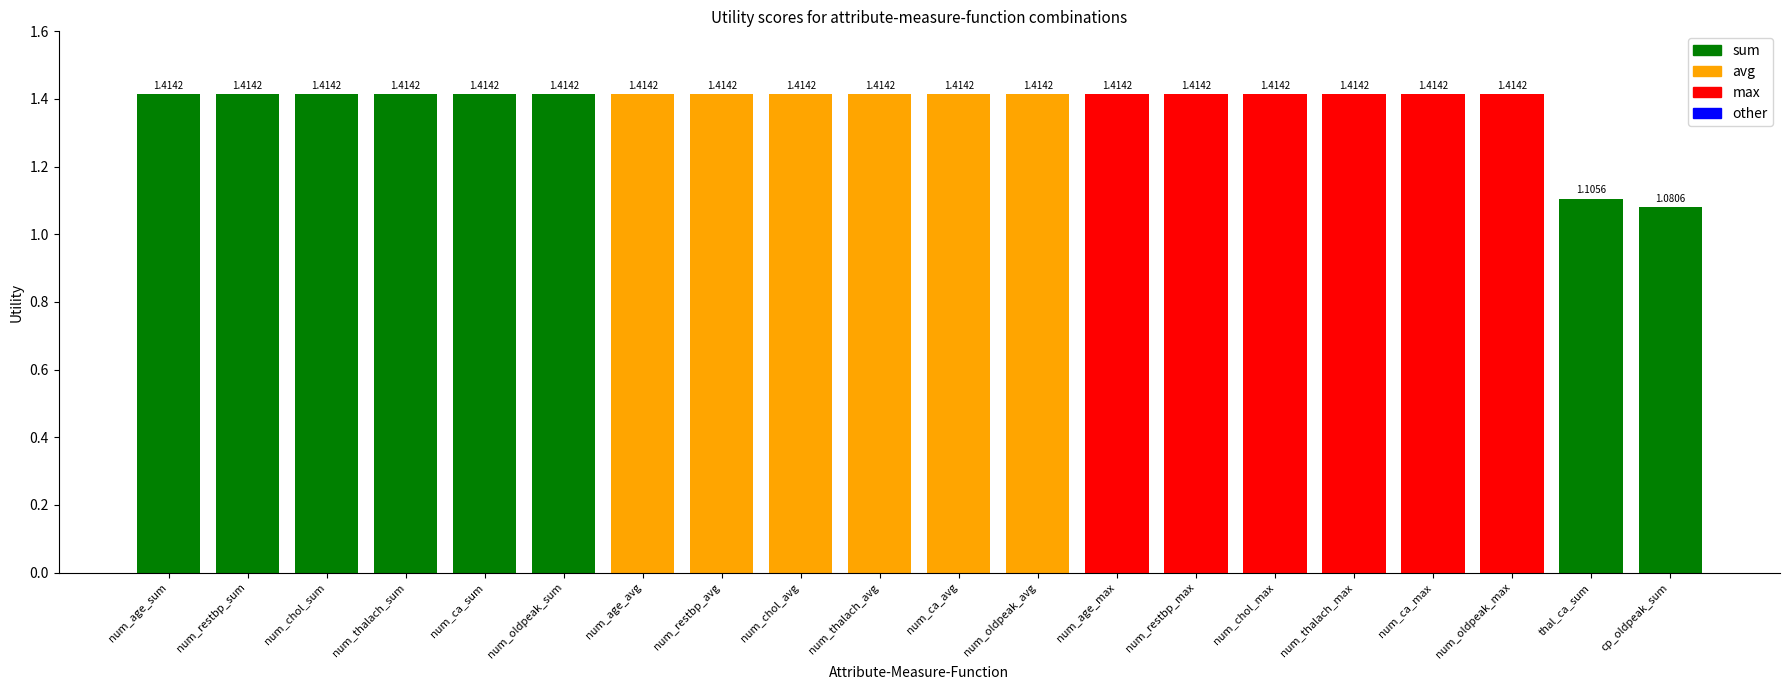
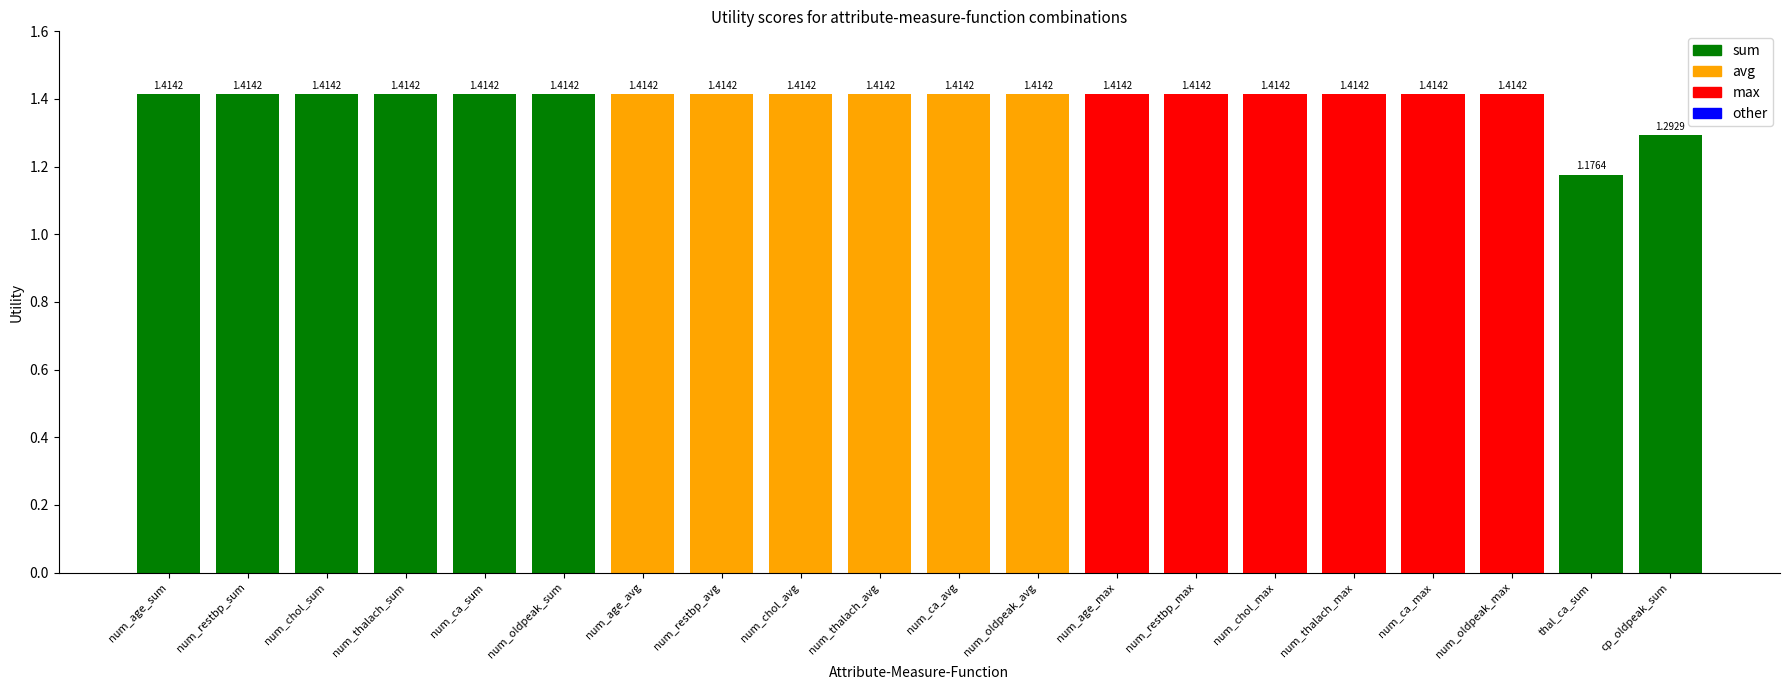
thal_ca_sum: 1.1056 -> 1.1764
cp_oldpeak_sum: 1.0806 -> 1.2929
